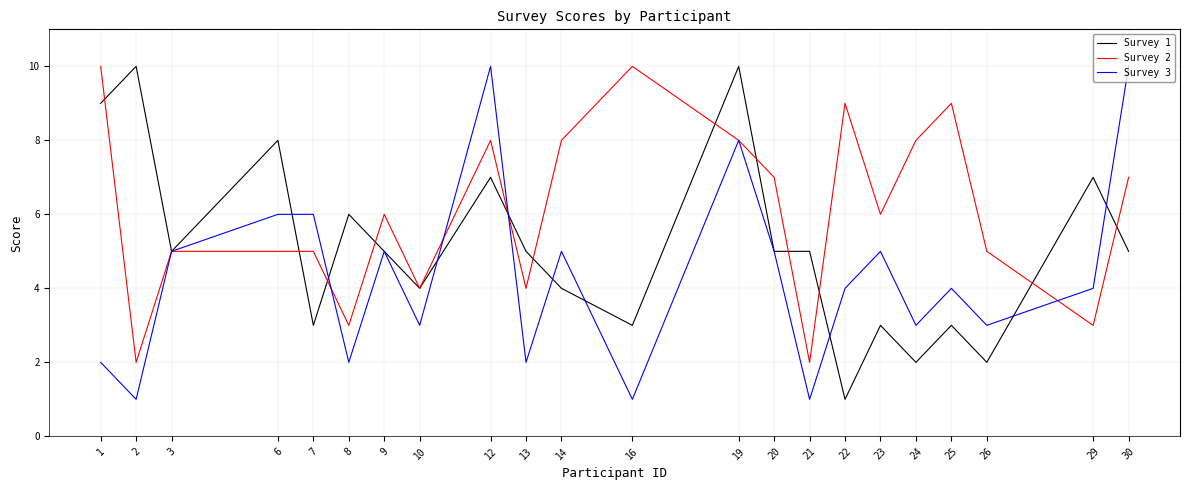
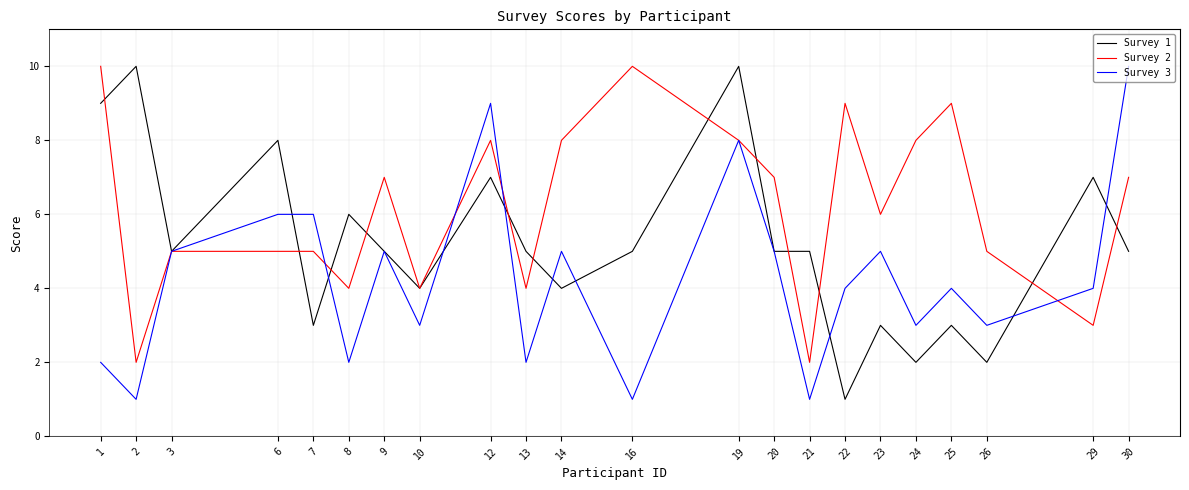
Survey 2, 8: 3 -> 4
Survey 2, 9: 6 -> 7
Survey 3, 12: 10 -> 9
Survey 1, 16: 3 -> 5
